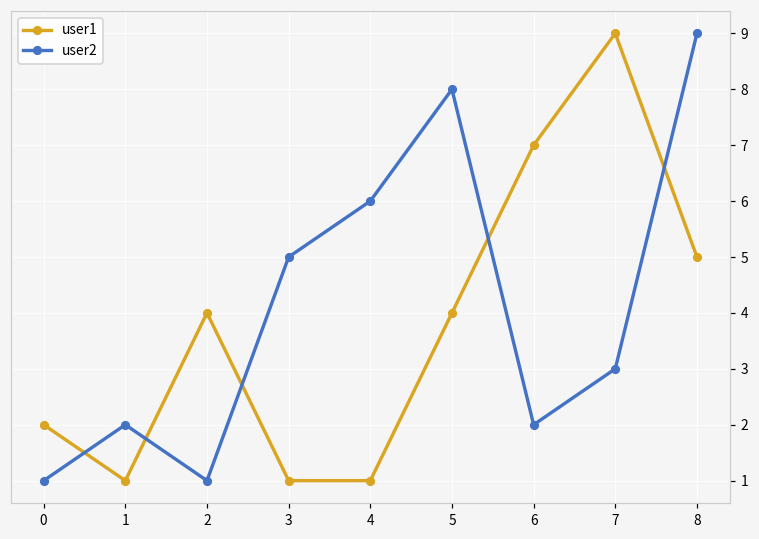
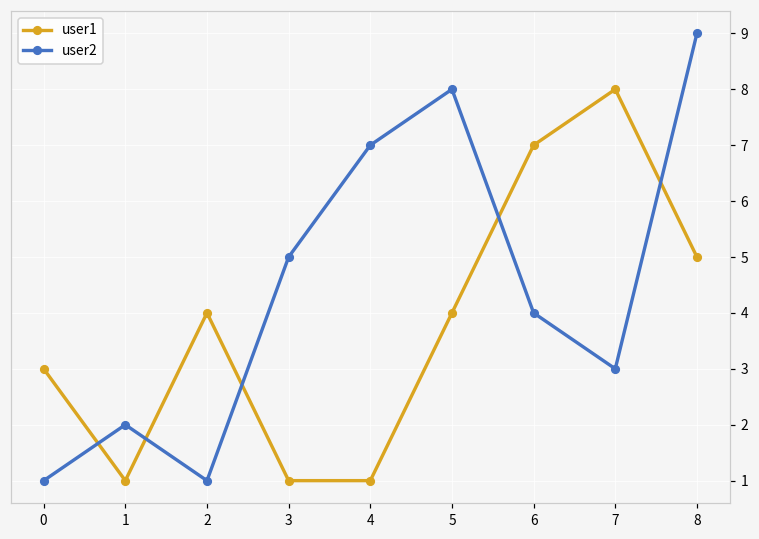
user1, 0: 2 -> 3
user2, 4: 6 -> 7
user2, 6: 2 -> 4
user1, 7: 9 -> 8
